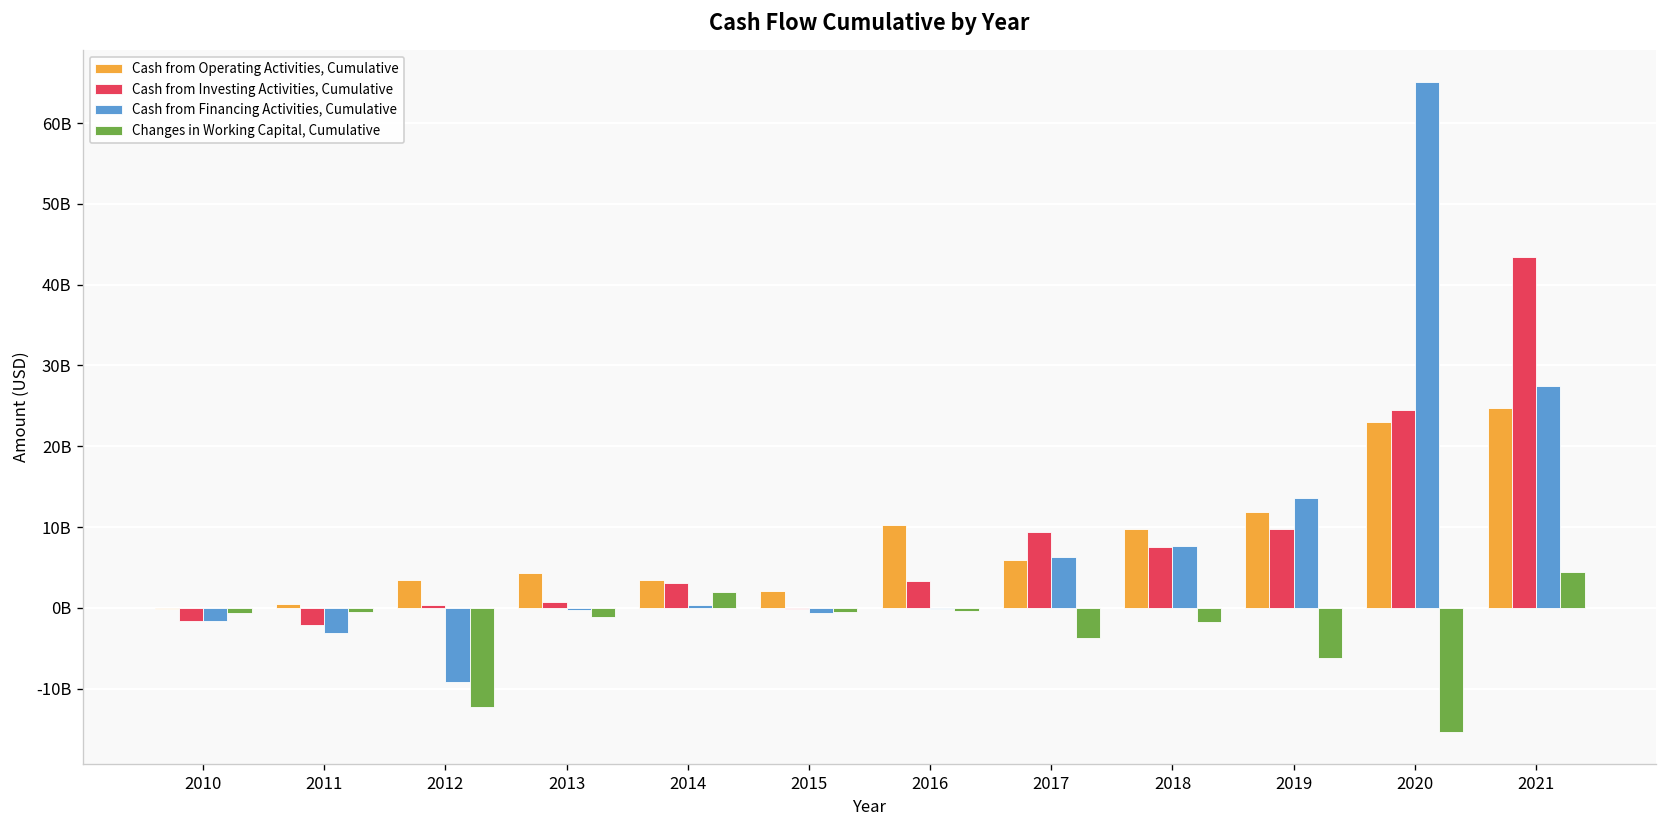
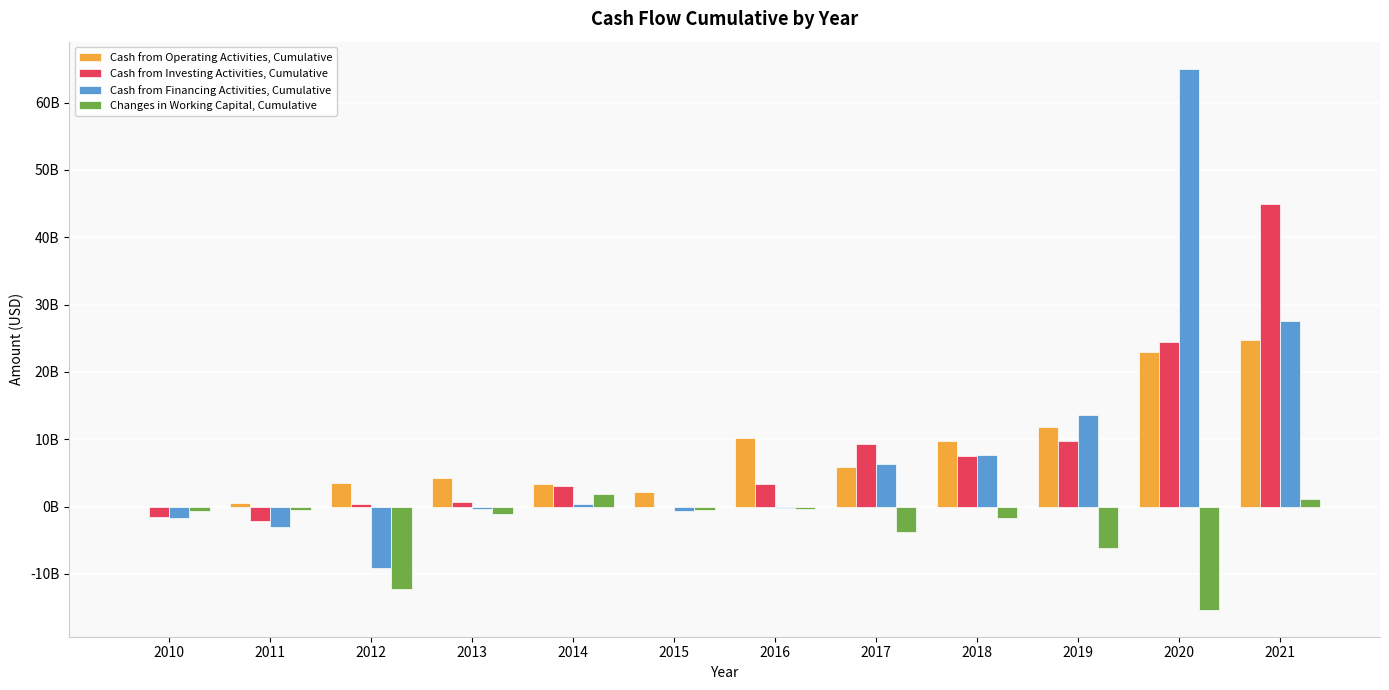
Cash from Investing Activities, Cumulative, 2021: 43000000000 -> 45000000000
Changes in Working Capital, Cumulative, 2021: 4000000000 -> 1000000000
